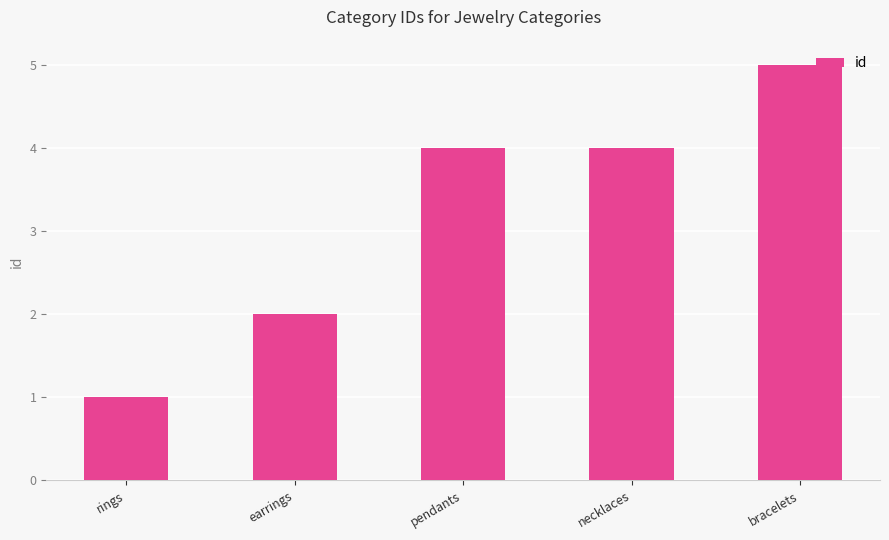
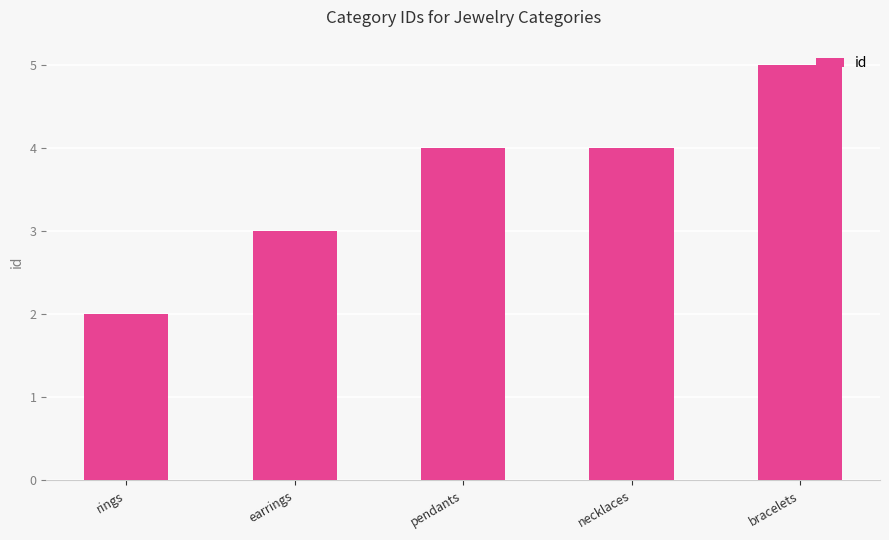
rings: 1 -> 2
earrings: 2 -> 3
